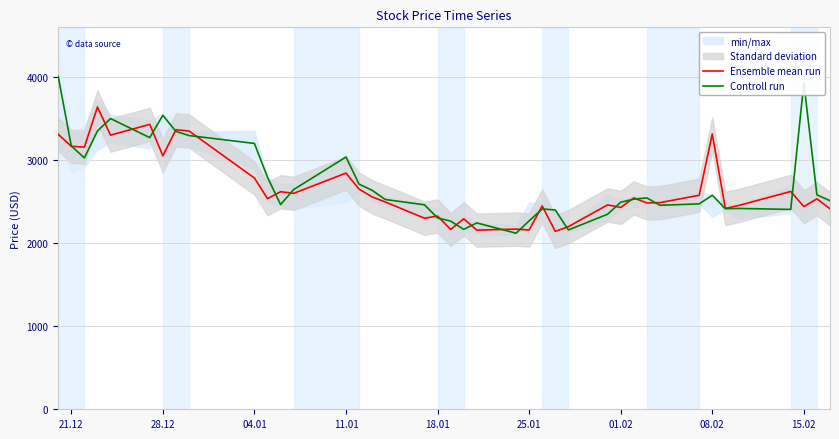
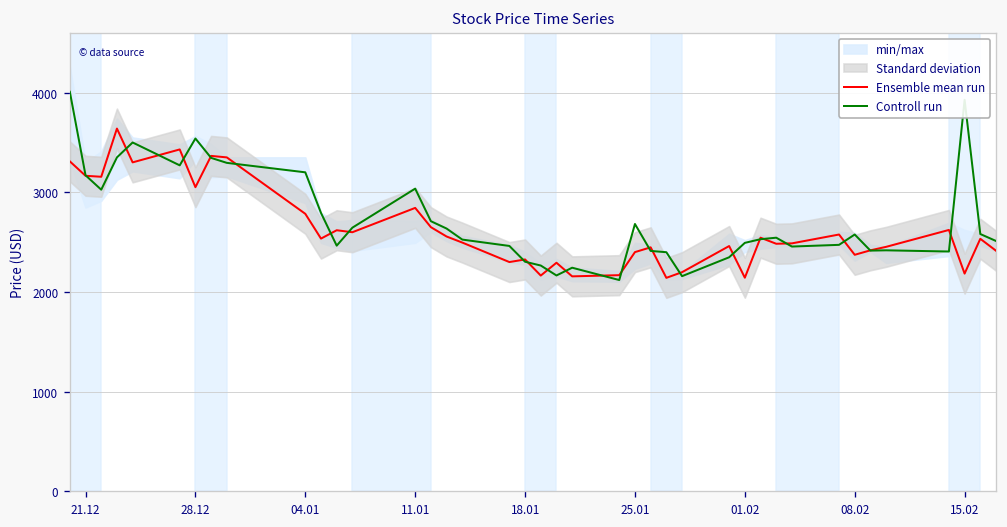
Ensemble mean run, 25.01: 2200 -> 2400
Controll run, 25.01: 2300 -> 2700
Ensemble mean run, 01.02: 2400 -> 2100
Ensemble mean run, 08.02: 3300 -> 2400
Ensemble mean run, 15.02: 2400 -> 2200
